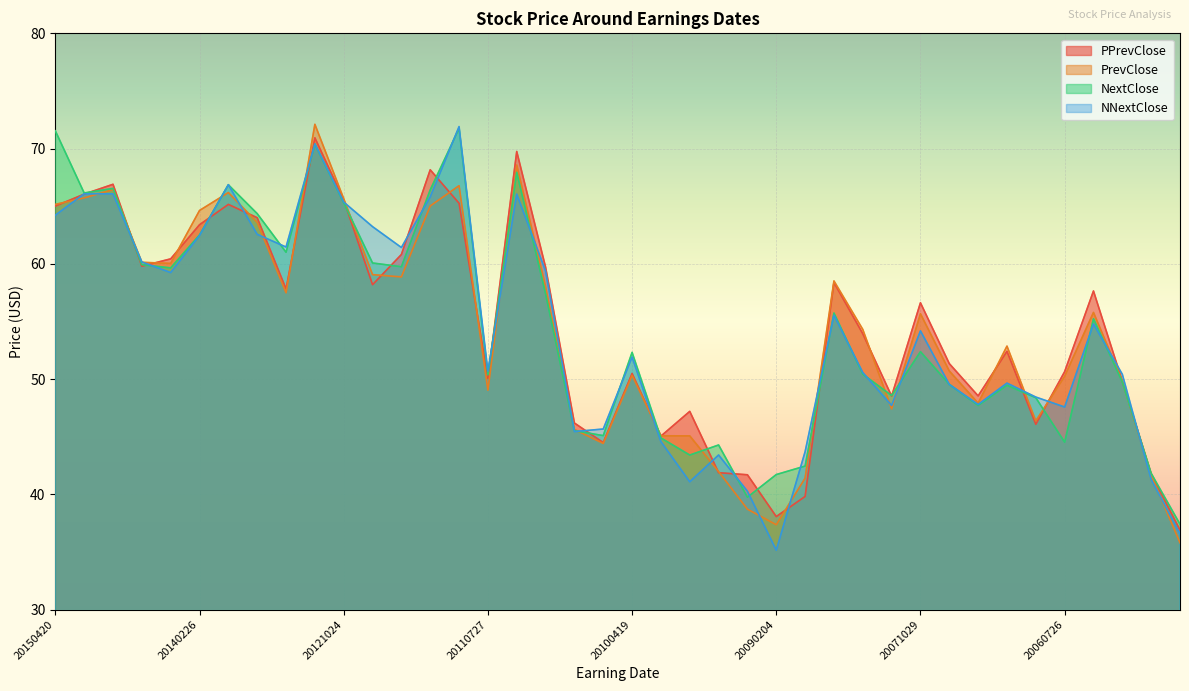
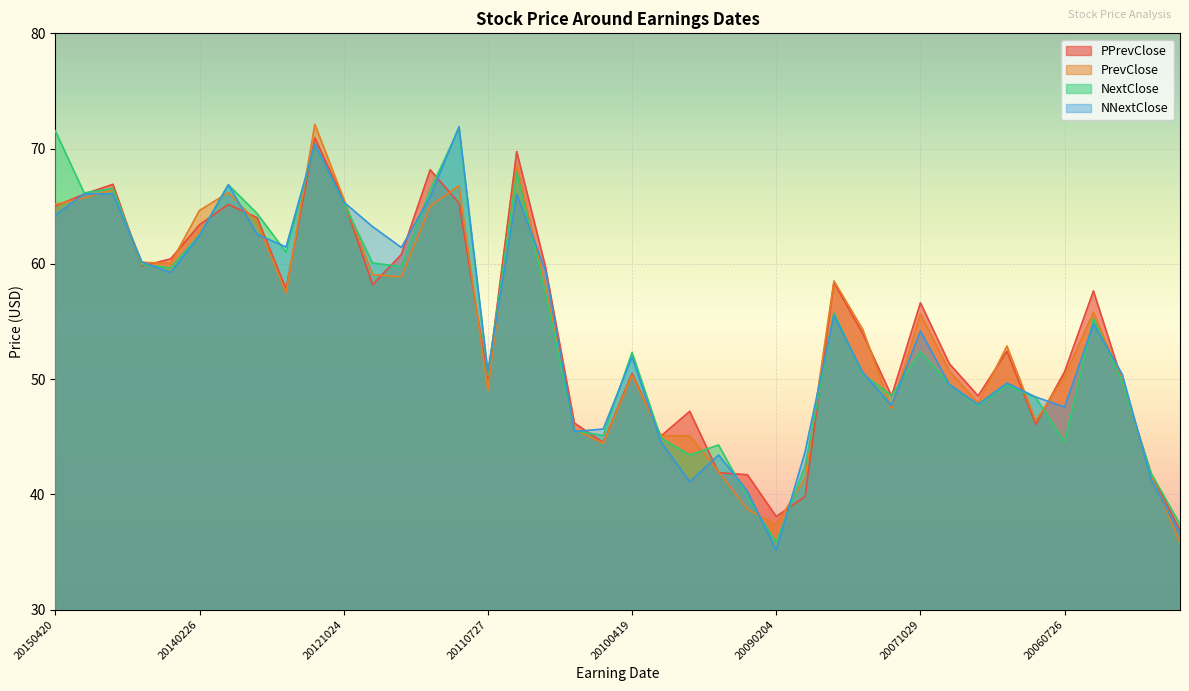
NextClose, 20090204: 41.7 -> 35.8
